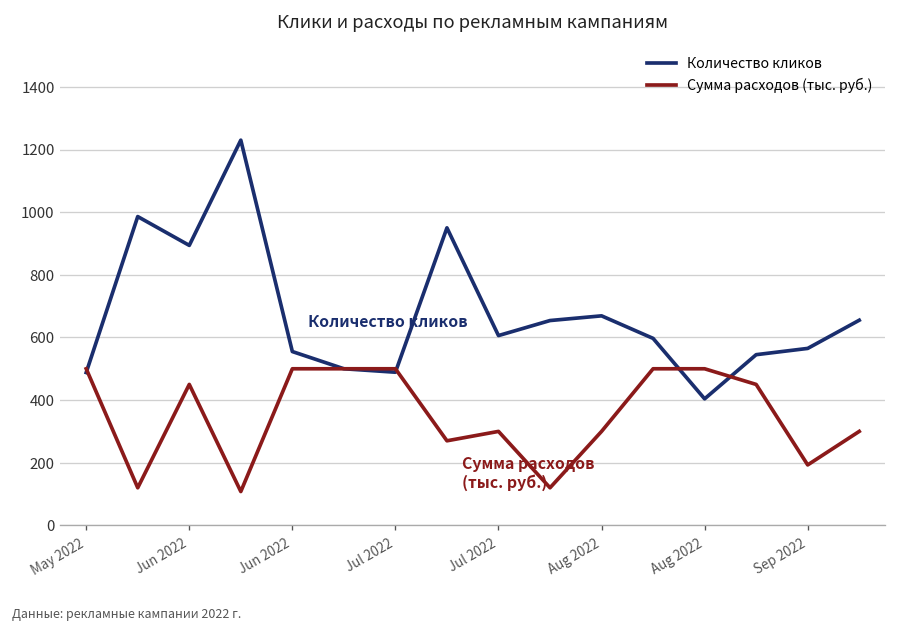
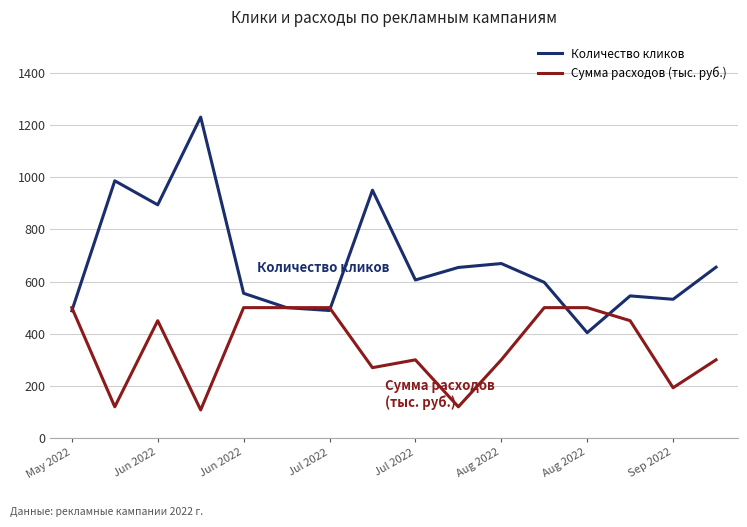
Количество кликов, Sep 2022: 570 -> 530
